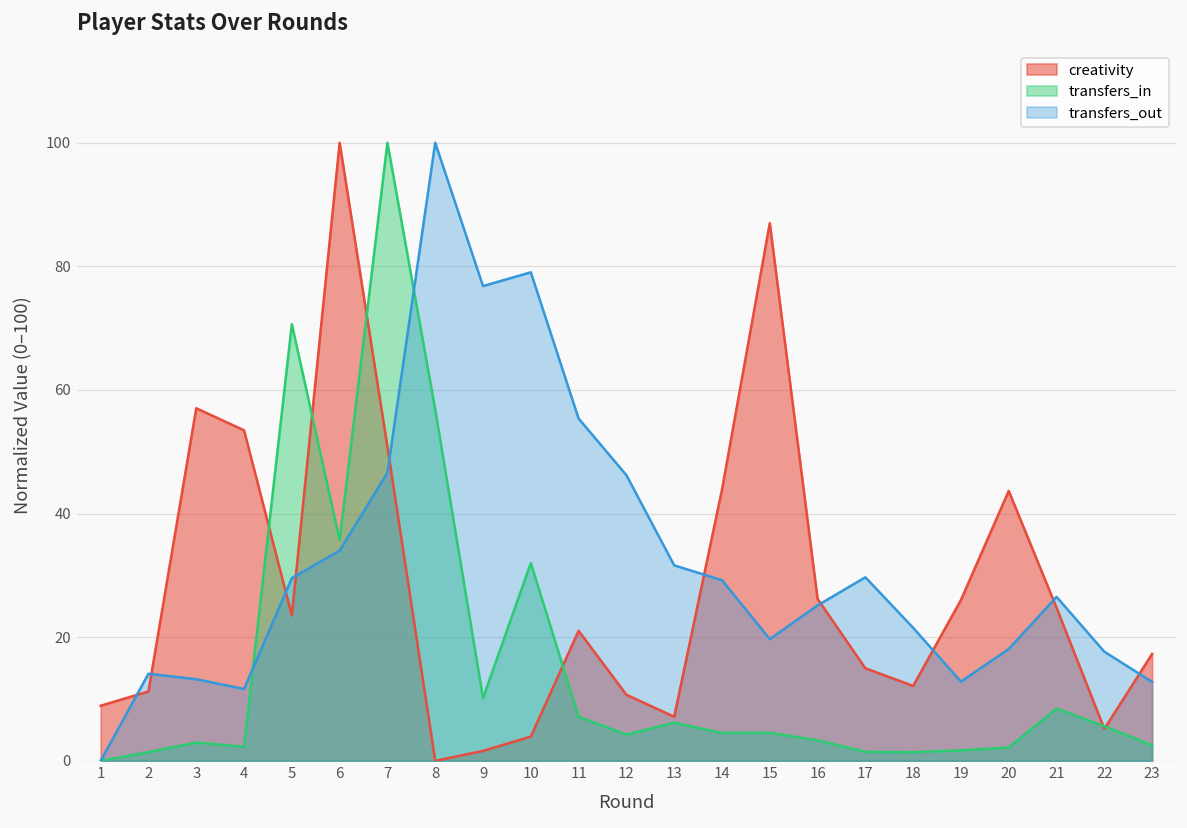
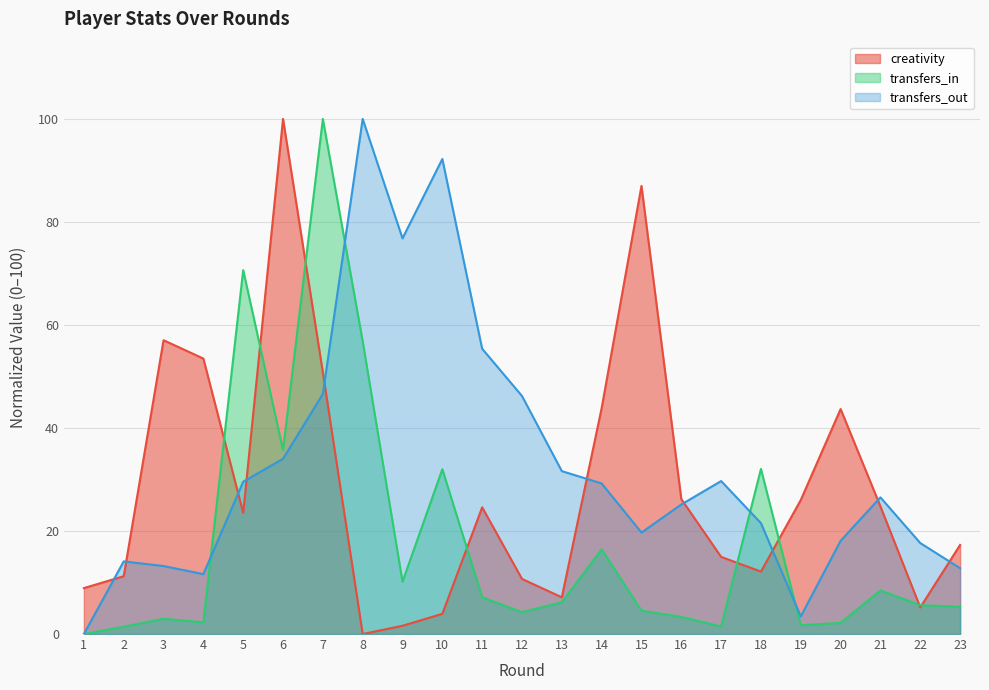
transfers_out, 10: 79 -> 92
creativity, 11: 21 -> 25
transfers_in, 14: 5 -> 16
transfers_in, 18: 1 -> 32
transfers_out, 19: 13 -> 3
transfers_in, 23: 3 -> 5
